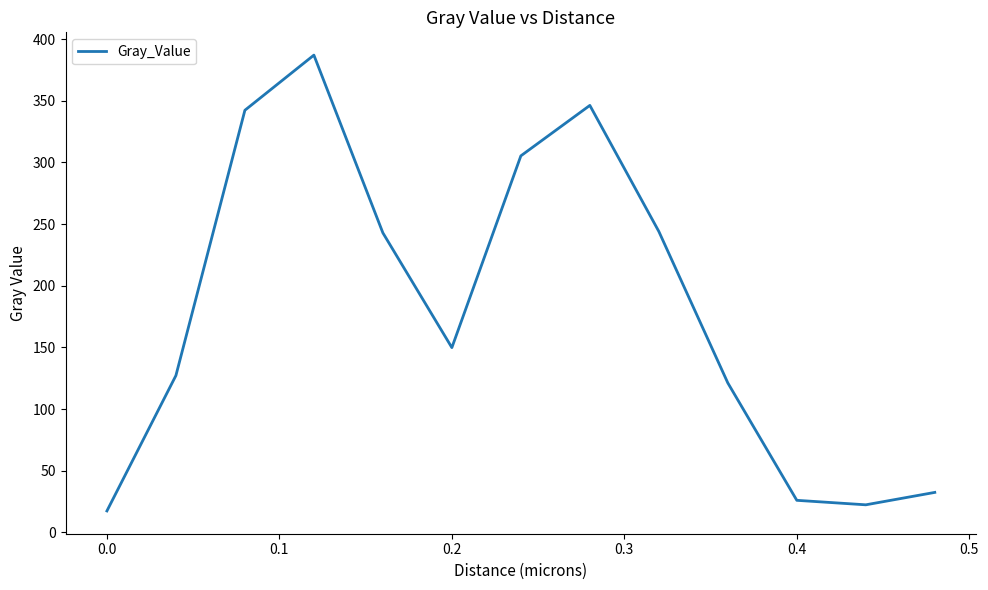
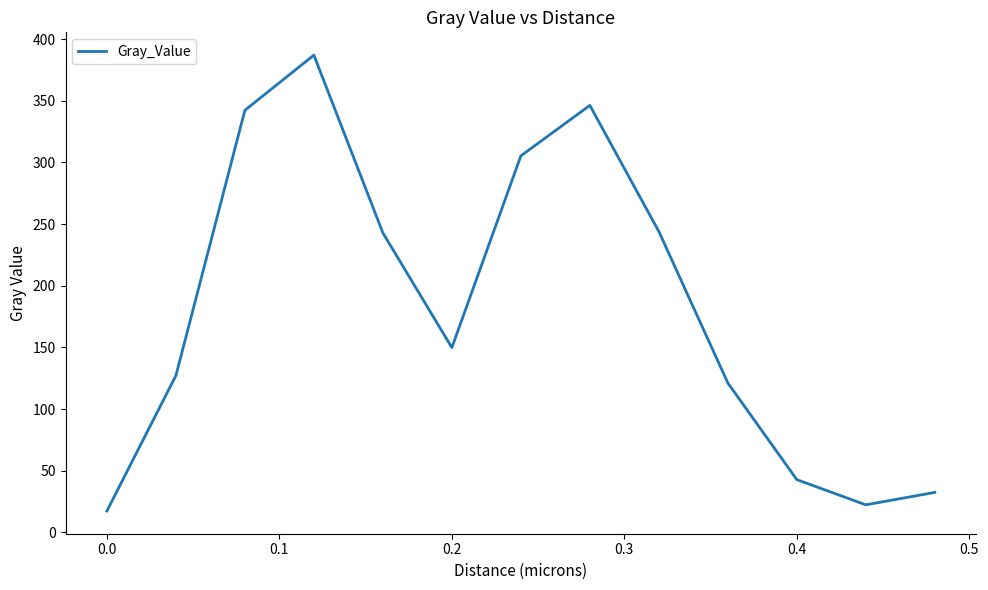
0.4: 26 -> 43
